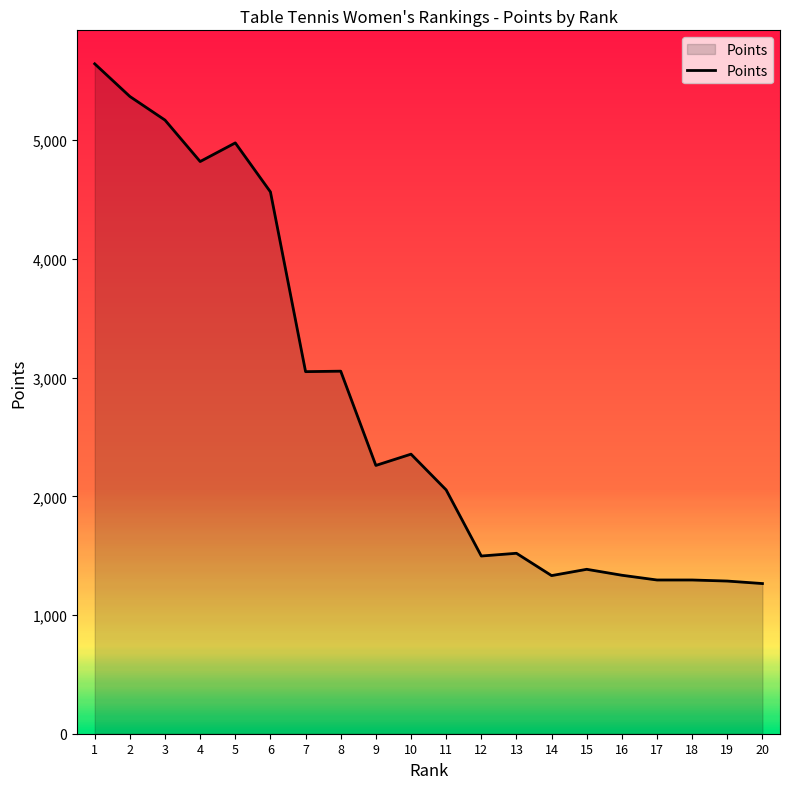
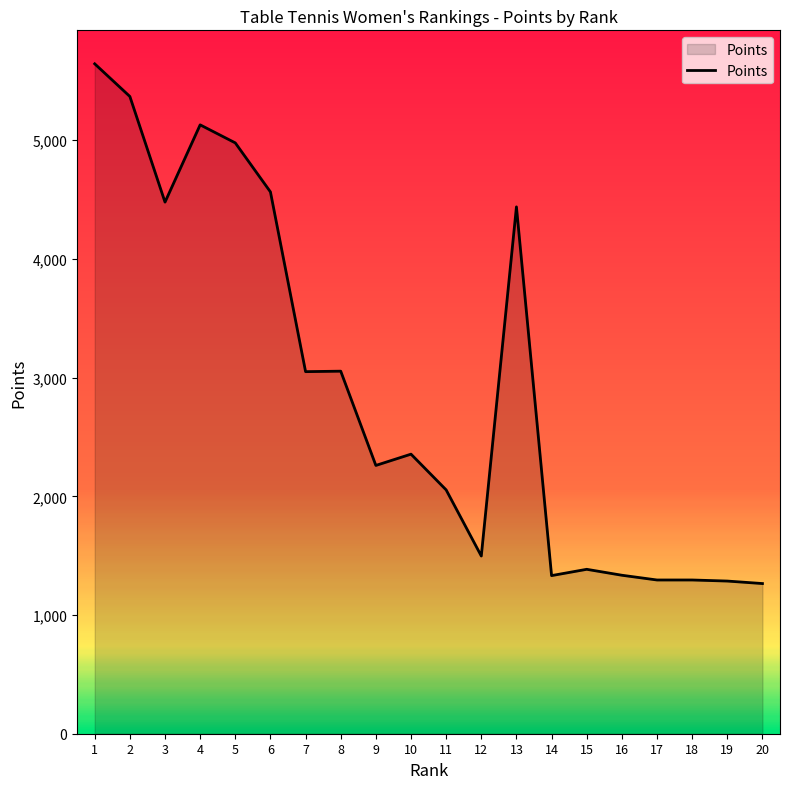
3: 5,170 -> 4,480
4: 4,820 -> 5,130
13: 1,520 -> 4,440
